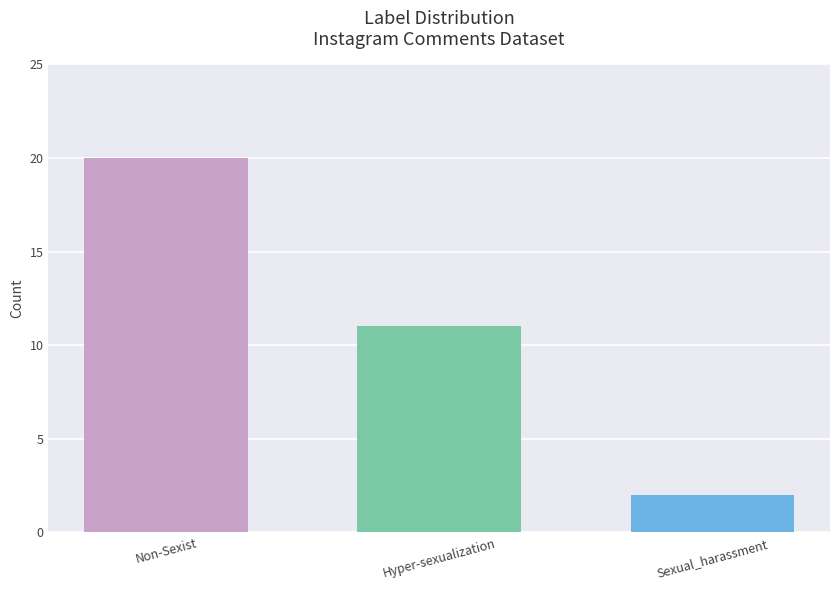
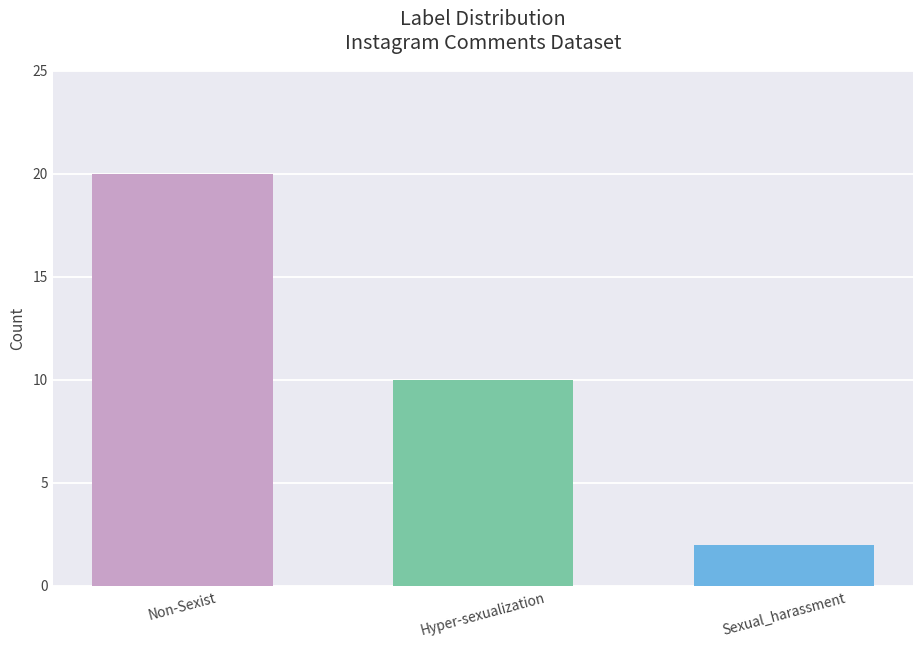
Hyper-sexualization: 11 -> 10
